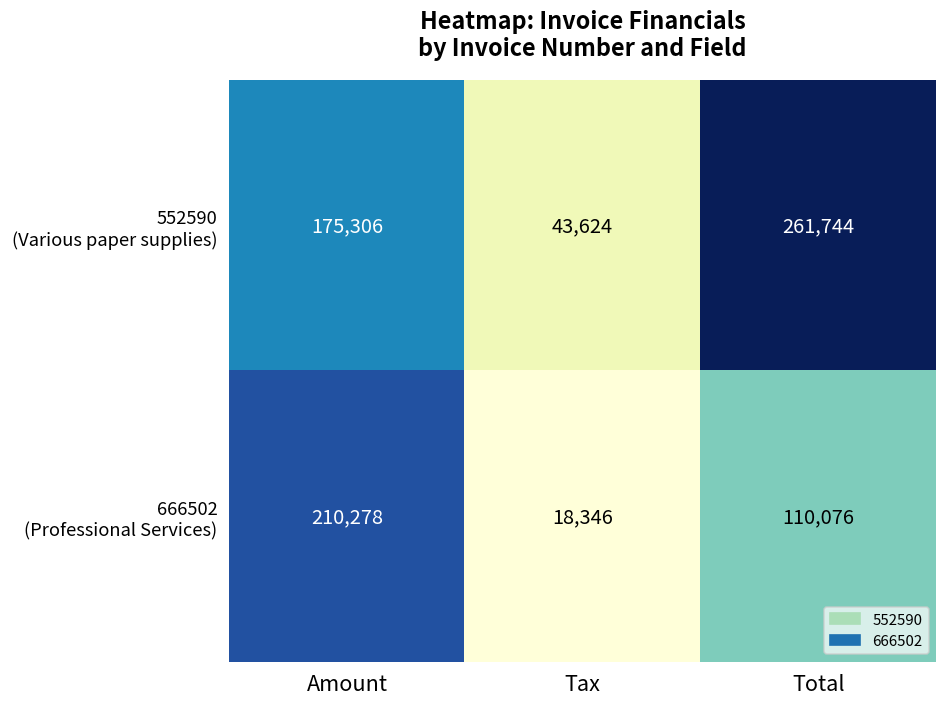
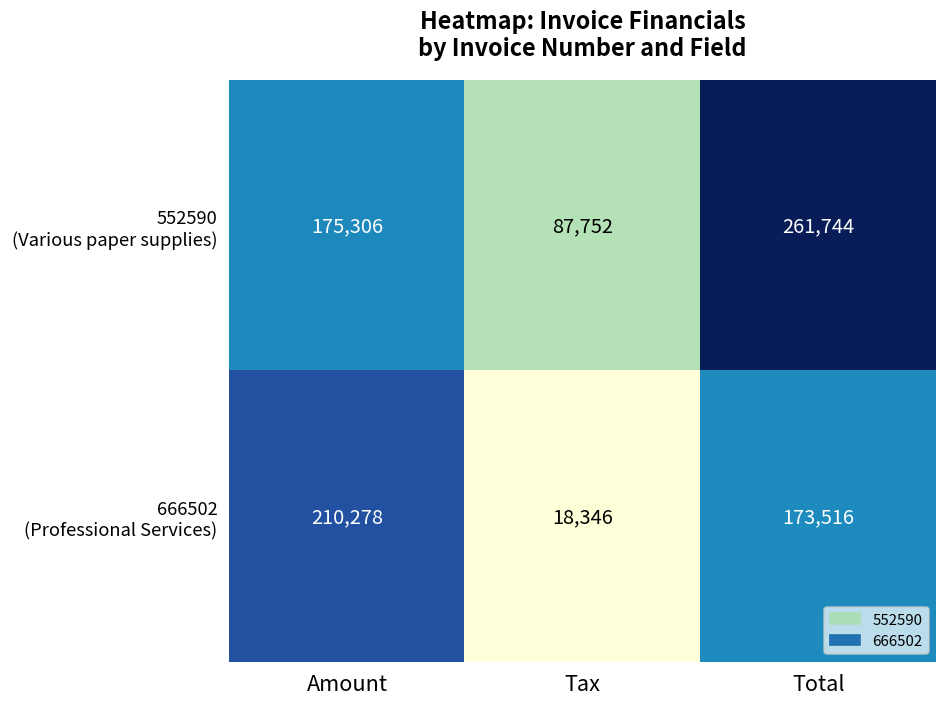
552590 (Various paper supplies), Tax: 43,624 -> 87,752
666502 (Professional Services), Total: 110,076 -> 173,516
